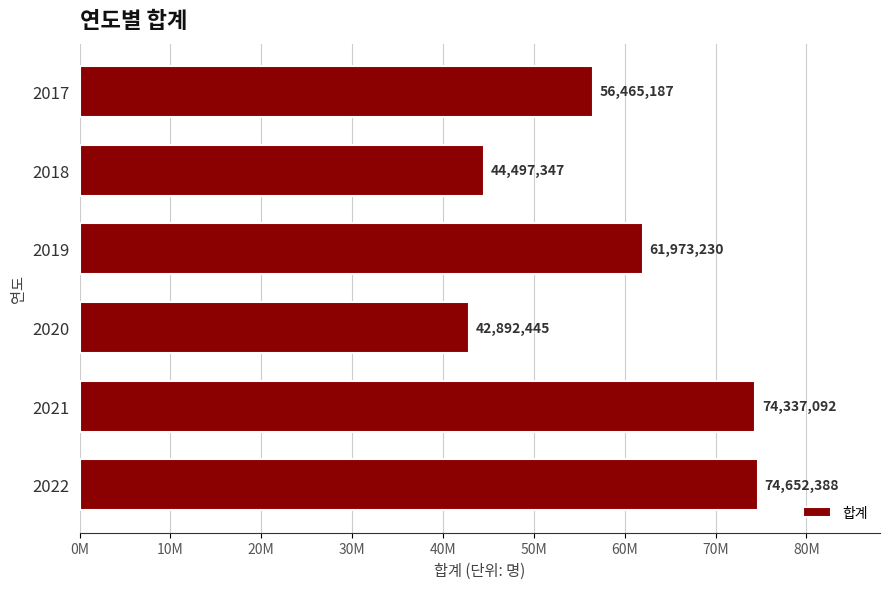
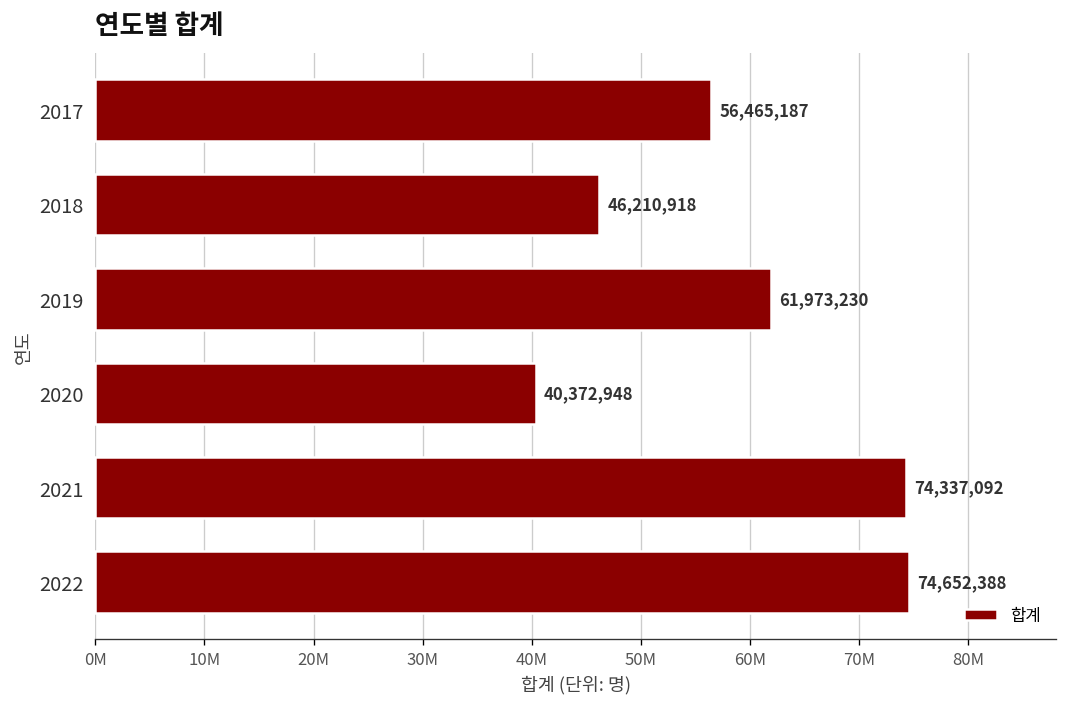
2018: 44,497,347 -> 46,210,918
2020: 42,892,445 -> 40,372,948
